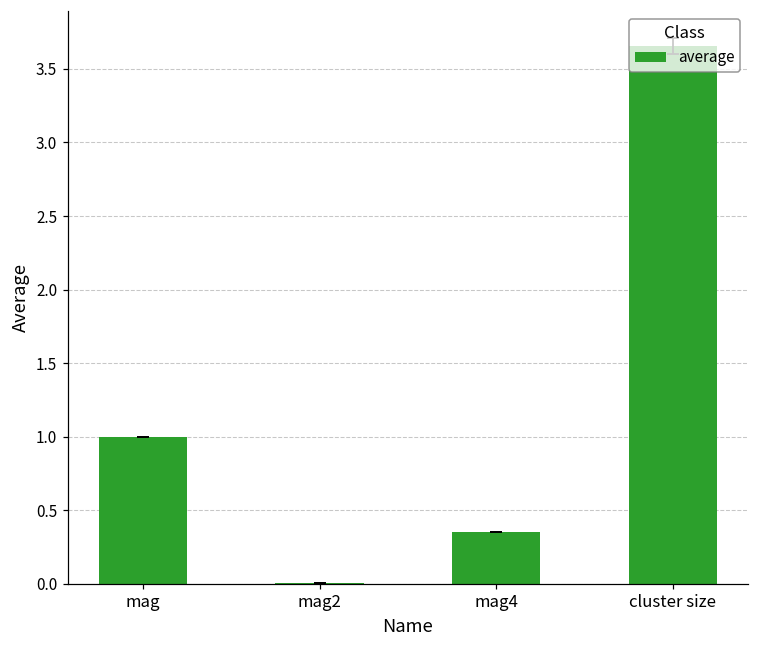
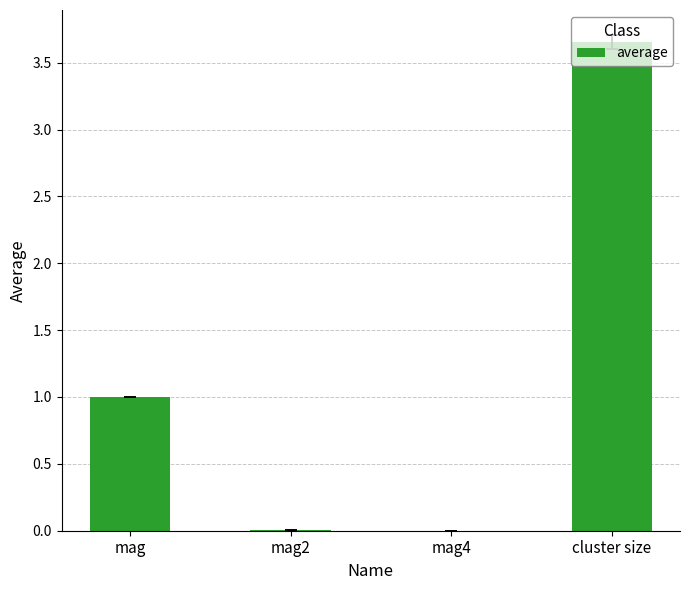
average, mag4: 0.35 -> 0.00
